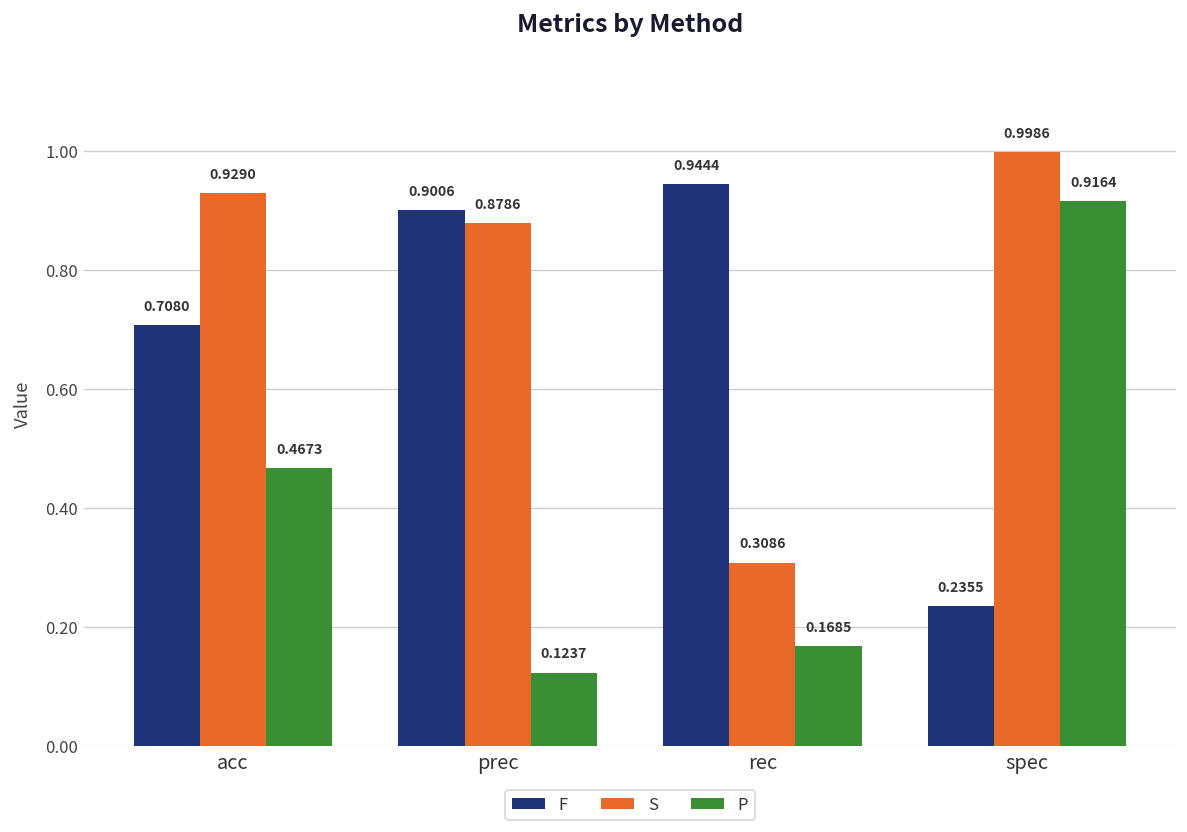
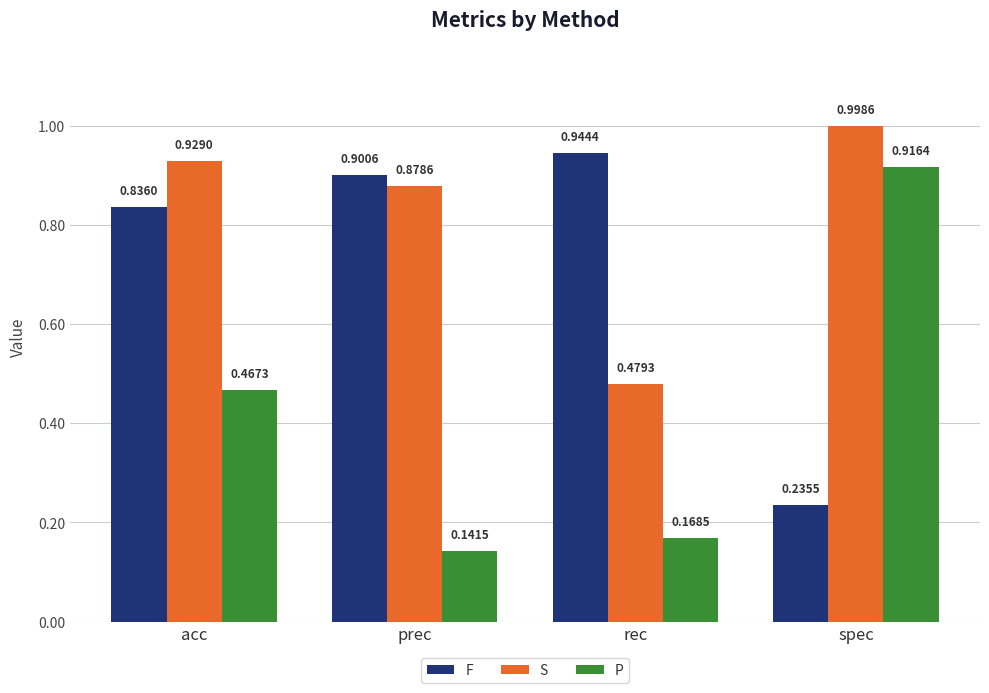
F, acc: 0.7080 -> 0.8360
P, prec: 0.1237 -> 0.1415
S, rec: 0.3086 -> 0.4793
